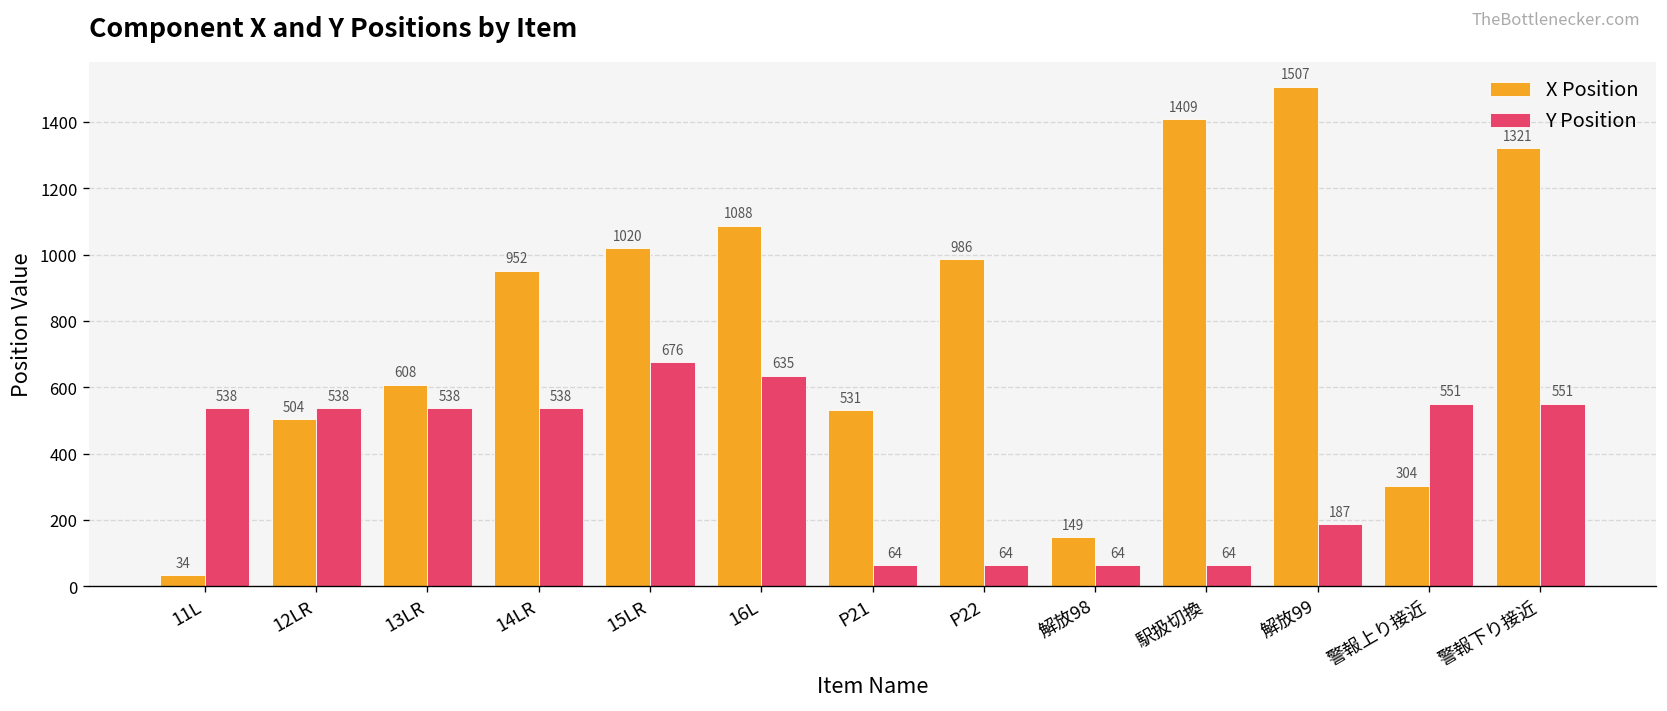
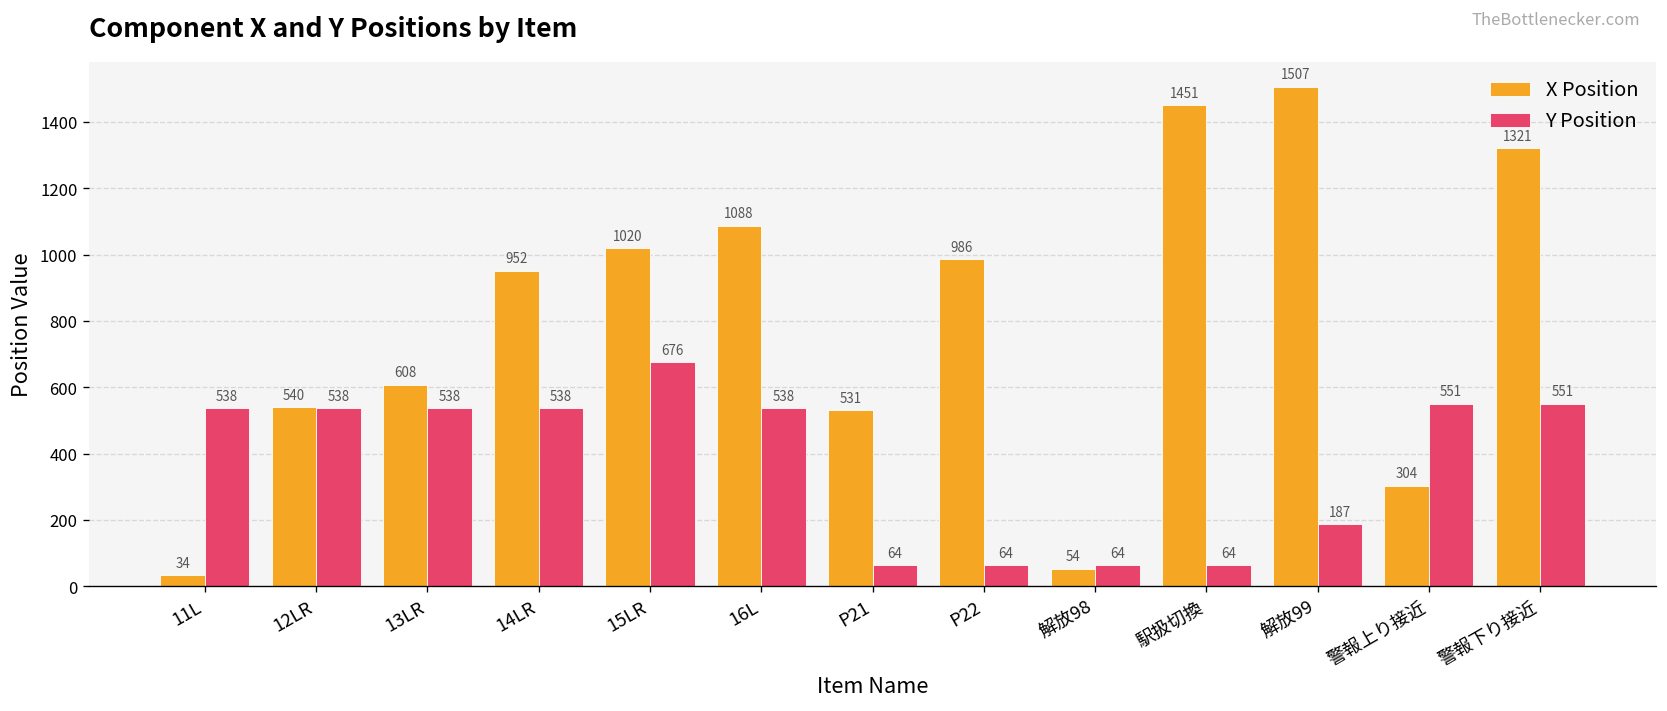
X Position, 12LR: 504 -> 540
Y Position, 16L: 635 -> 538
X Position, 解放98: 149 -> 54
X Position, 駅扱切換: 1409 -> 1451
